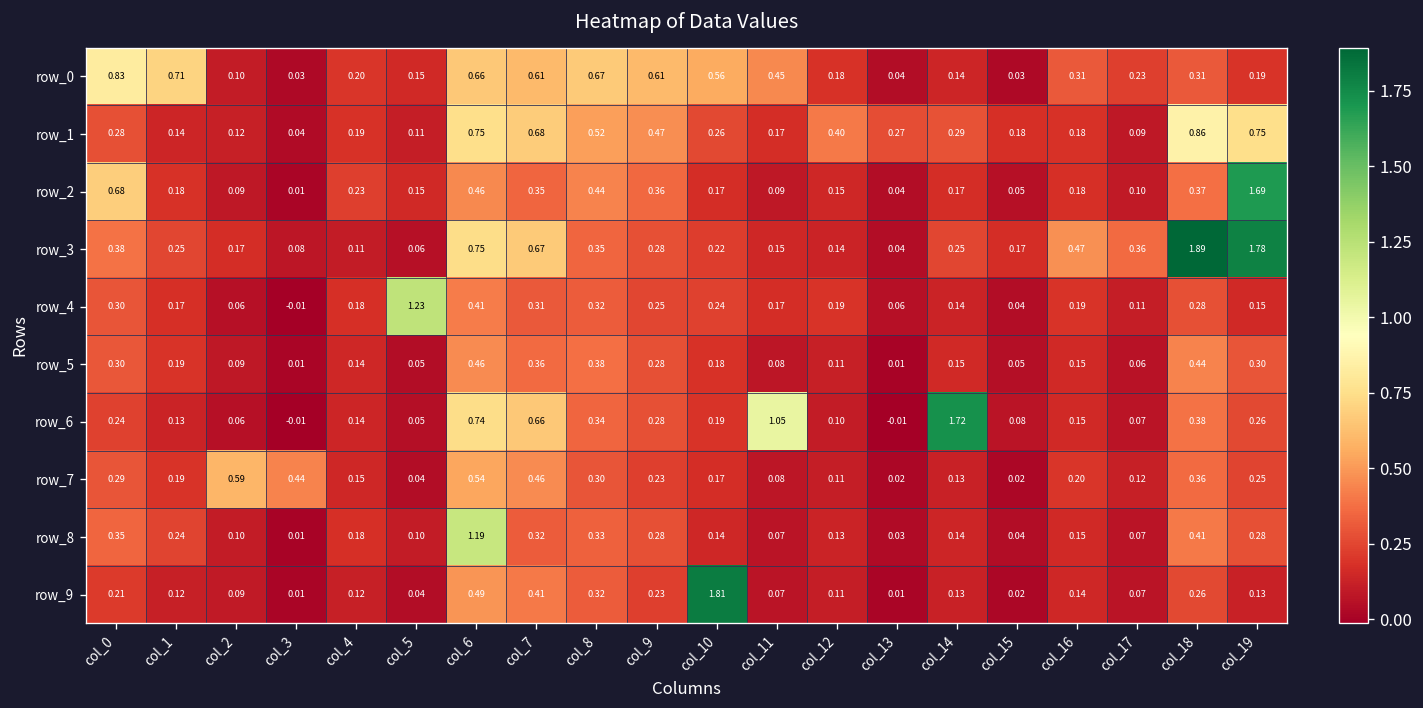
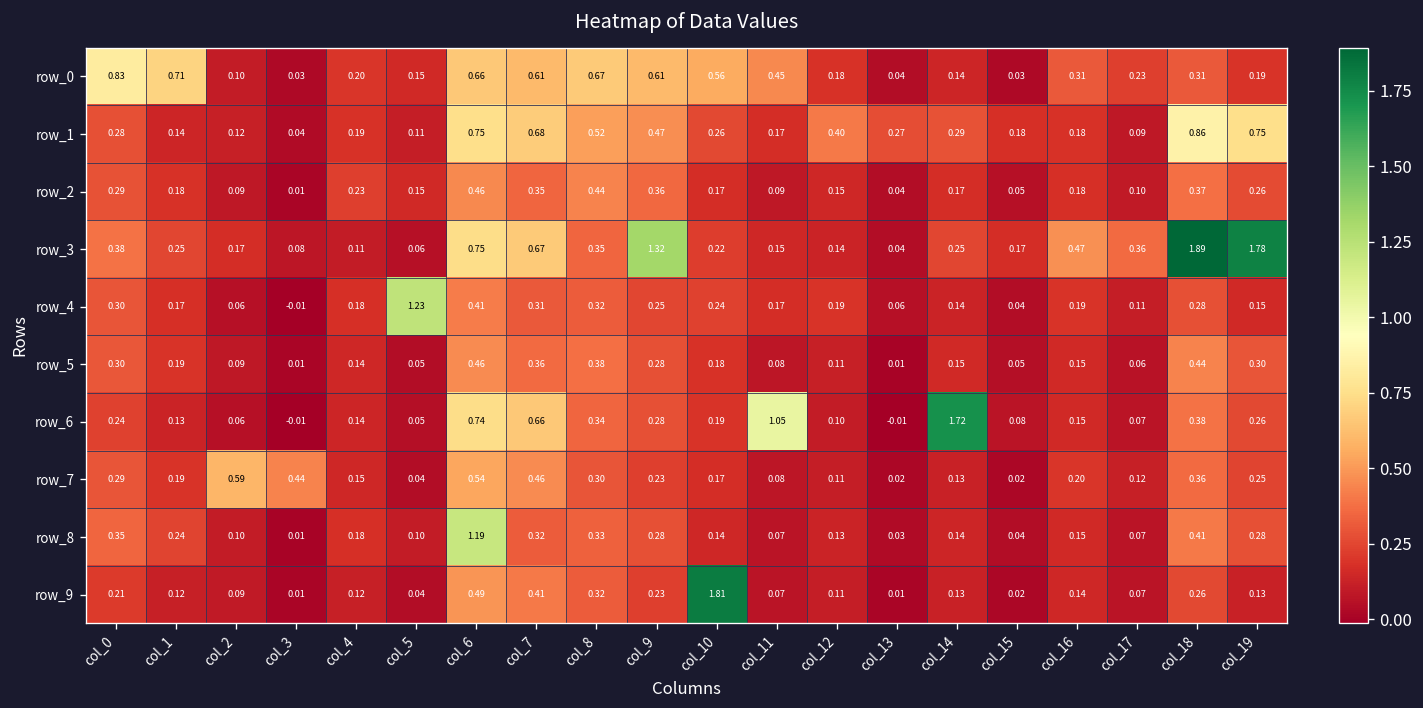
row_2, col_0: 0.68 -> 0.29
row_2, col_19: 1.69 -> 0.26
row_3, col_9: 0.28 -> 1.32
